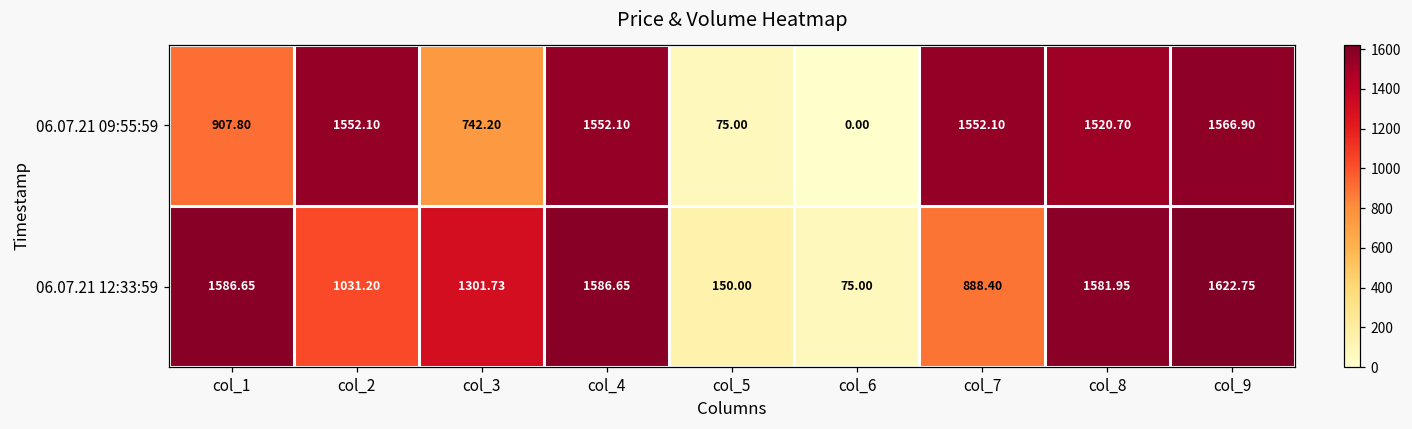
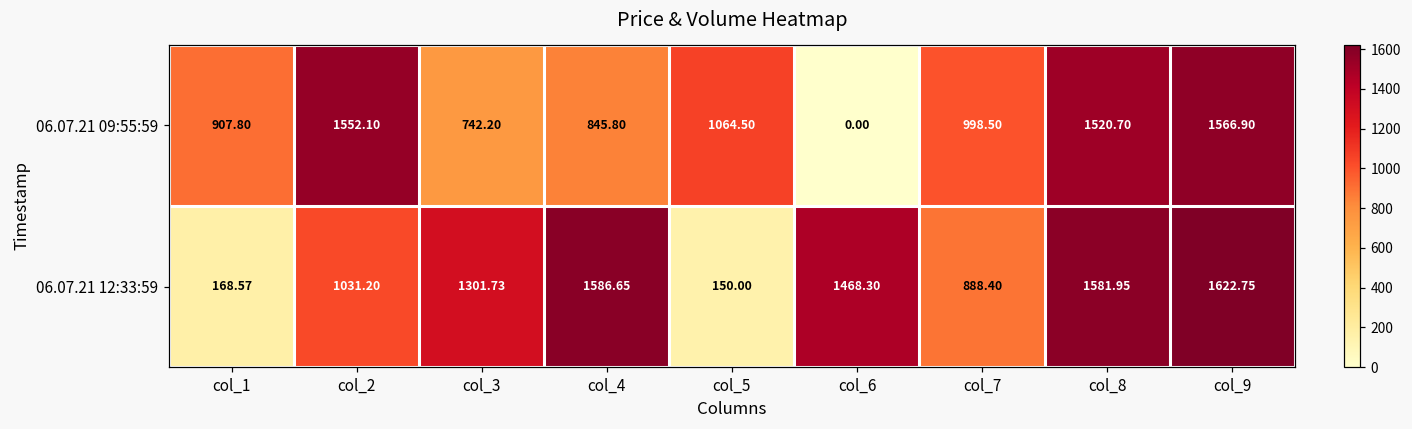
06.07.21 09:55:59, col_4: 1552.10 -> 845.80
06.07.21 09:55:59, col_5: 75.00 -> 1064.50
06.07.21 09:55:59, col_7: 1552.10 -> 998.50
06.07.21 12:33:59, col_1: 1586.65 -> 168.57
06.07.21 12:33:59, col_6: 75.00 -> 1468.30
